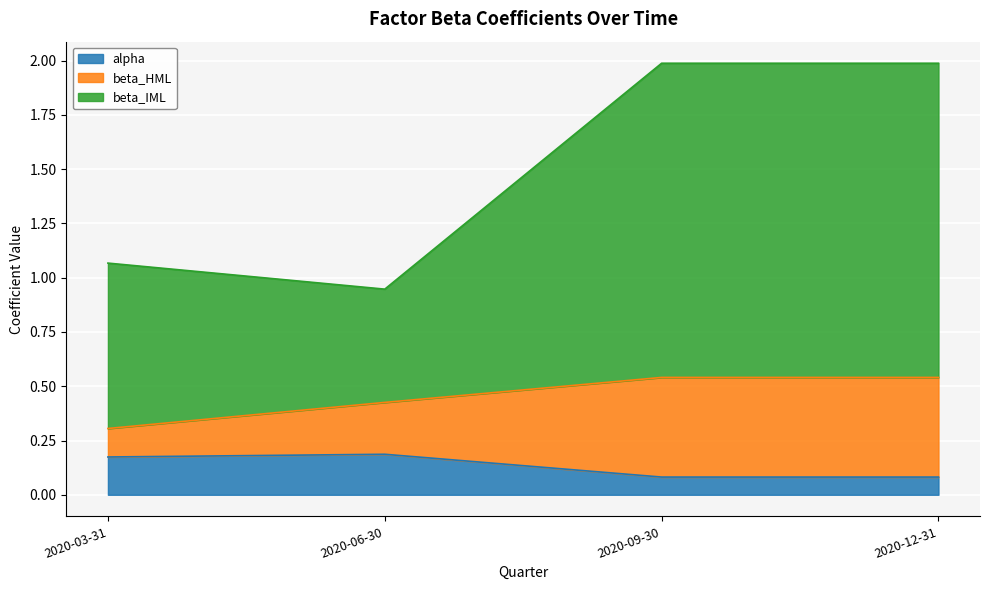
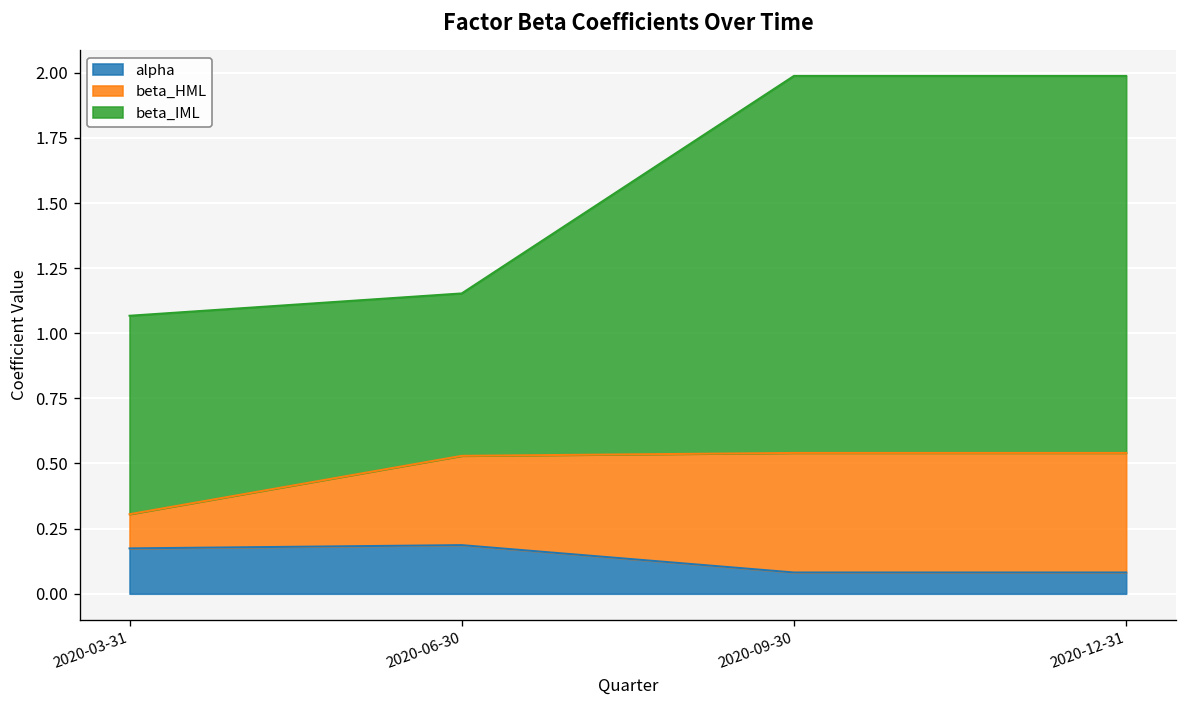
beta_HML, 2020-06-30: 0.24 -> 0.34
beta_IML, 2020-06-30: 0.52 -> 0.62
